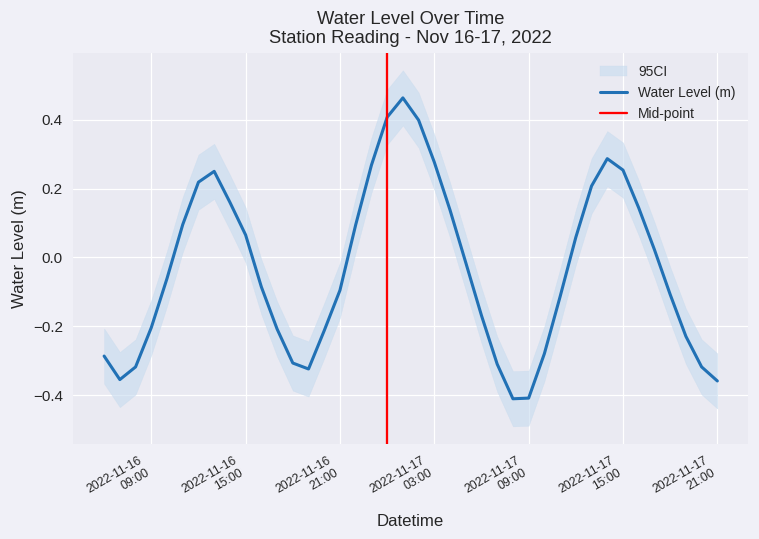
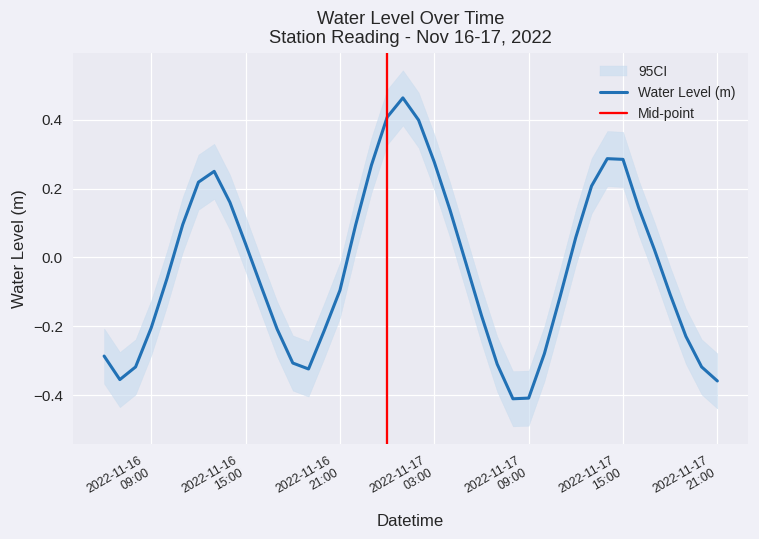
Water Level (m), 2022-11-16 15:00: 0.07 -> 0.04
Water Level (m), 2022-11-17 15:00: 0.25 -> 0.28
